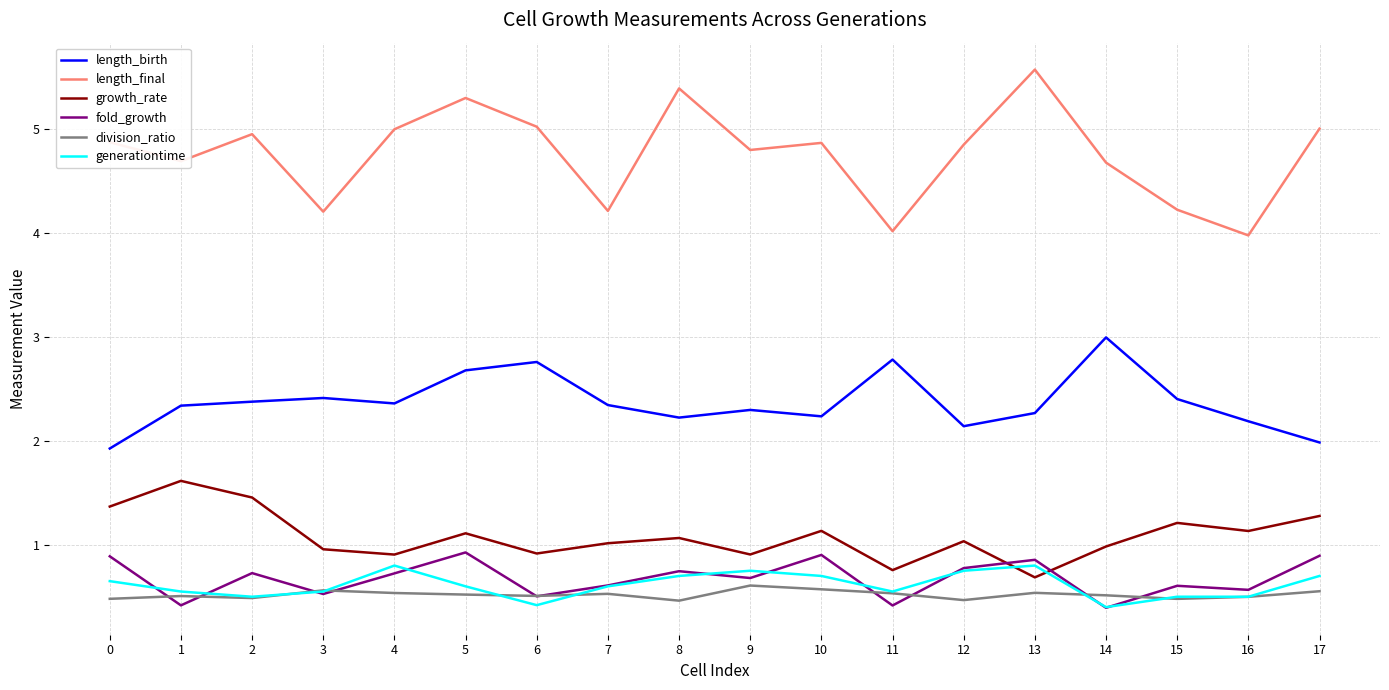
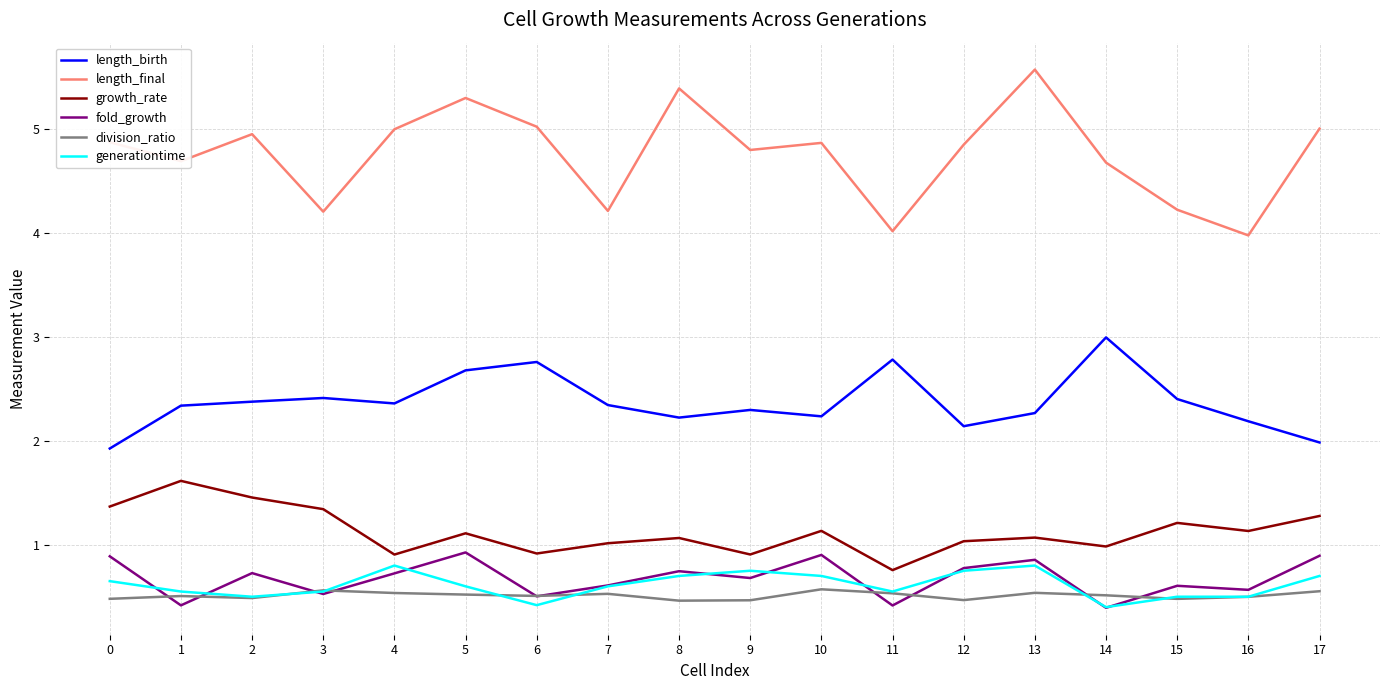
growth_rate, 3: 0.96 -> 1.34
division_ratio, 9: 0.61 -> 0.47
growth_rate, 13: 0.69 -> 1.07
